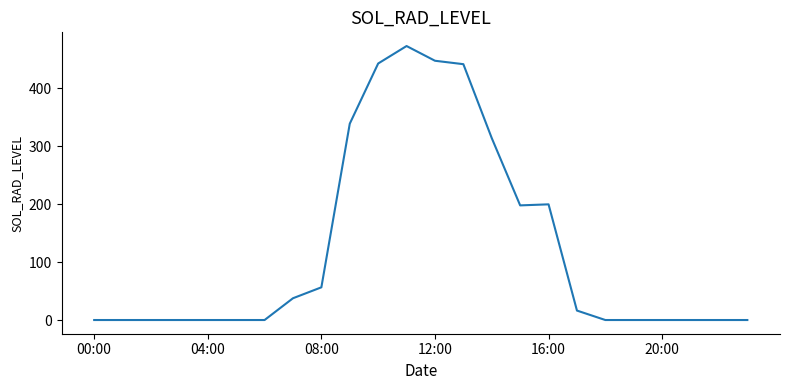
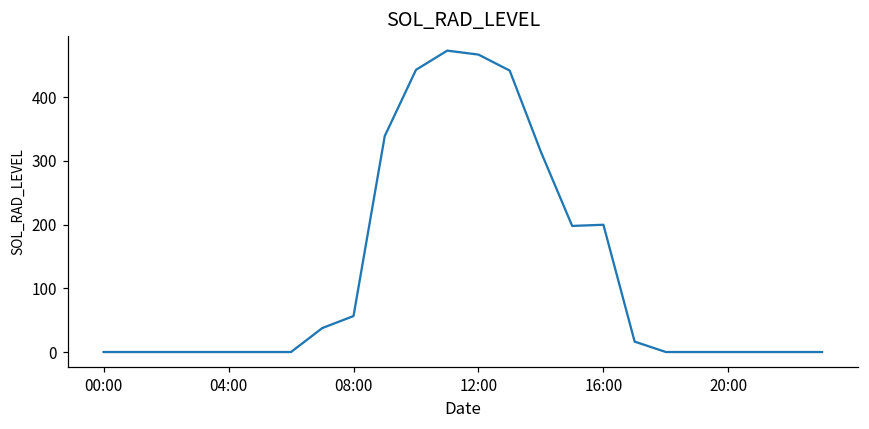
12:00: 450 -> 470
